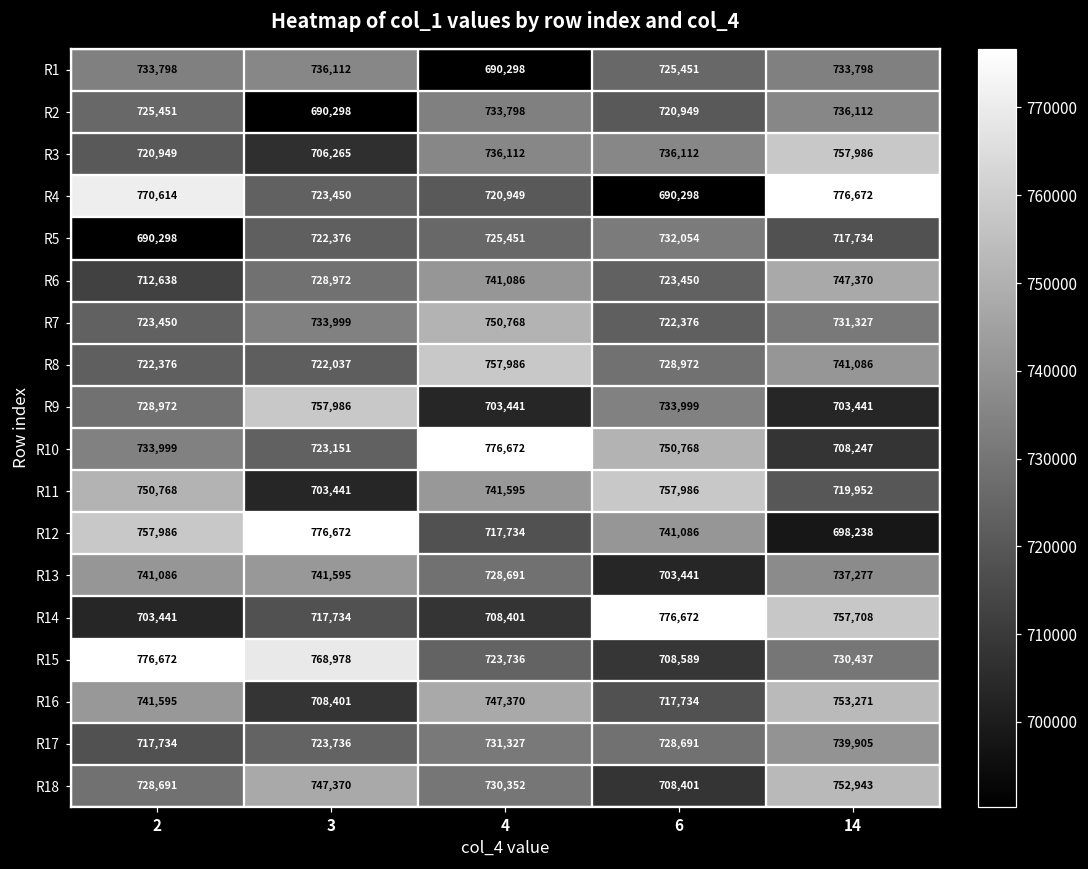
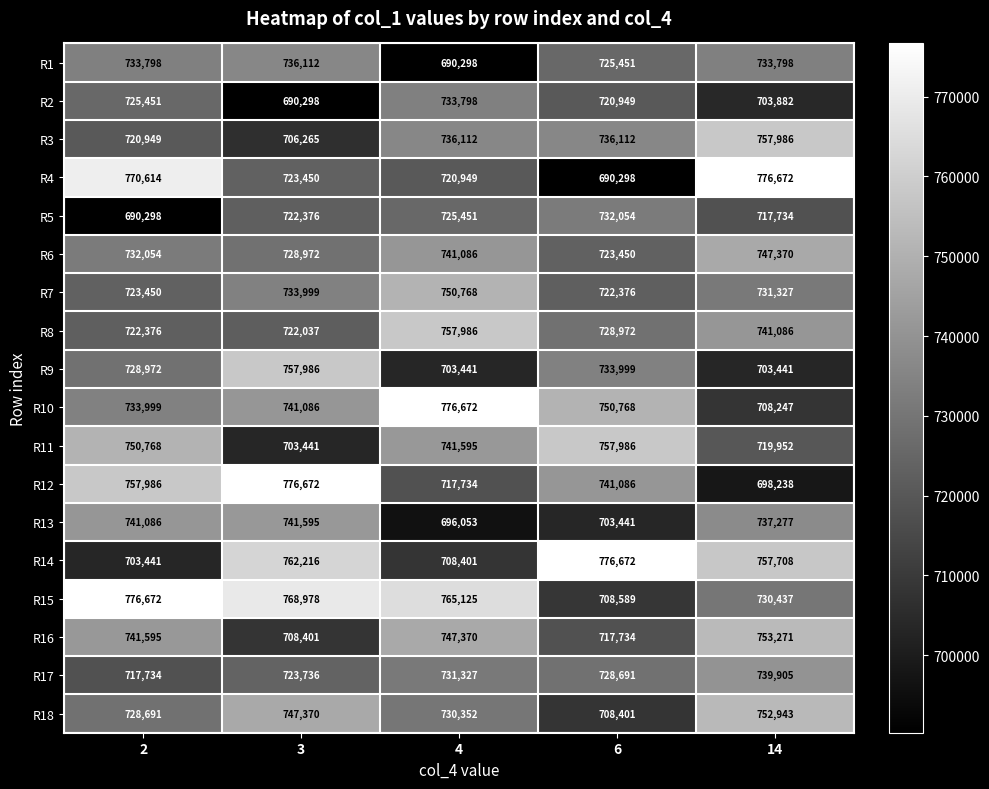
R2, 14: 736,112 -> 703,882
R6, 2: 712,638 -> 732,054
R10, 3: 723,151 -> 741,086
R13, 4: 728,691 -> 696,053
R14, 3: 717,734 -> 762,216
R15, 4: 723,736 -> 765,125
